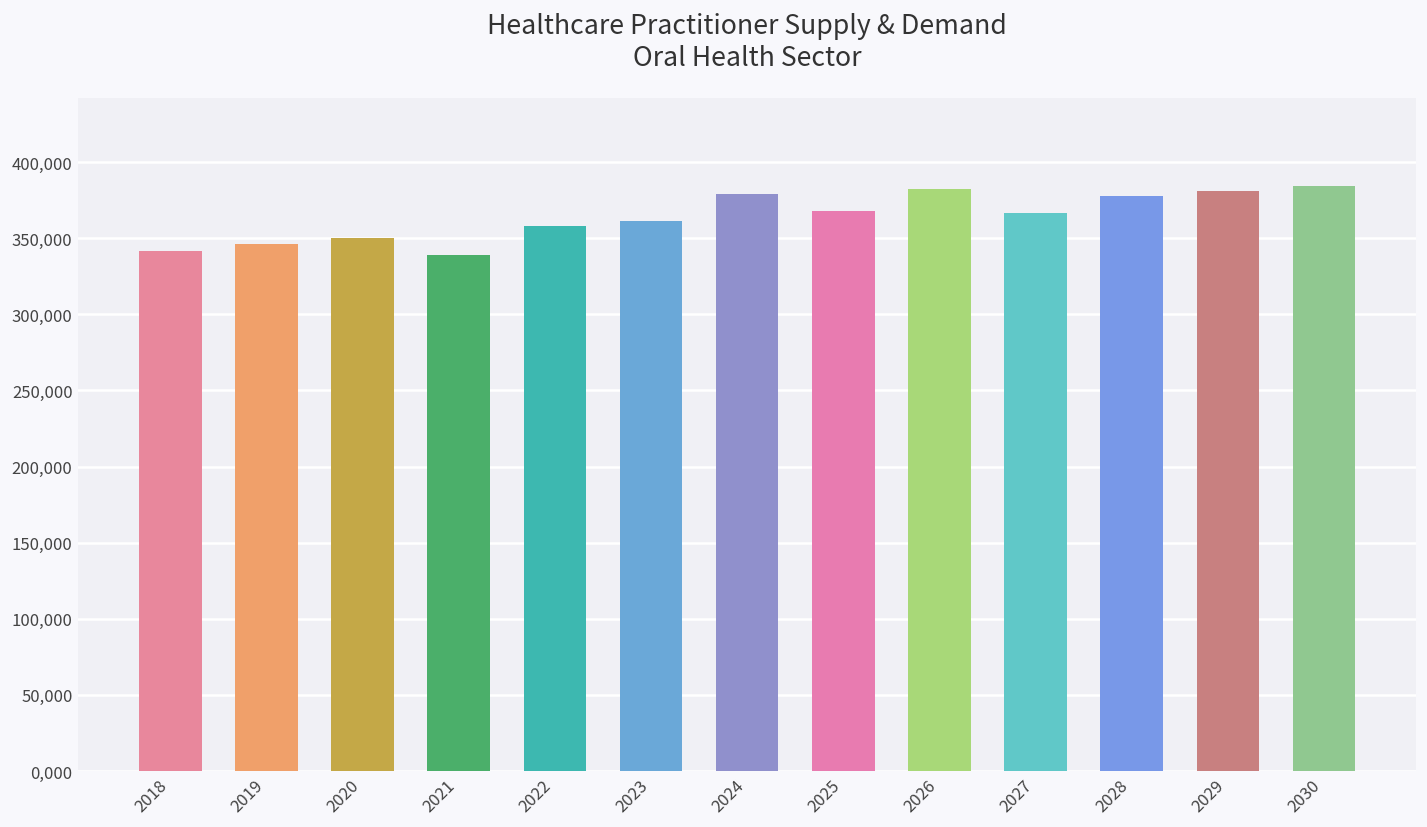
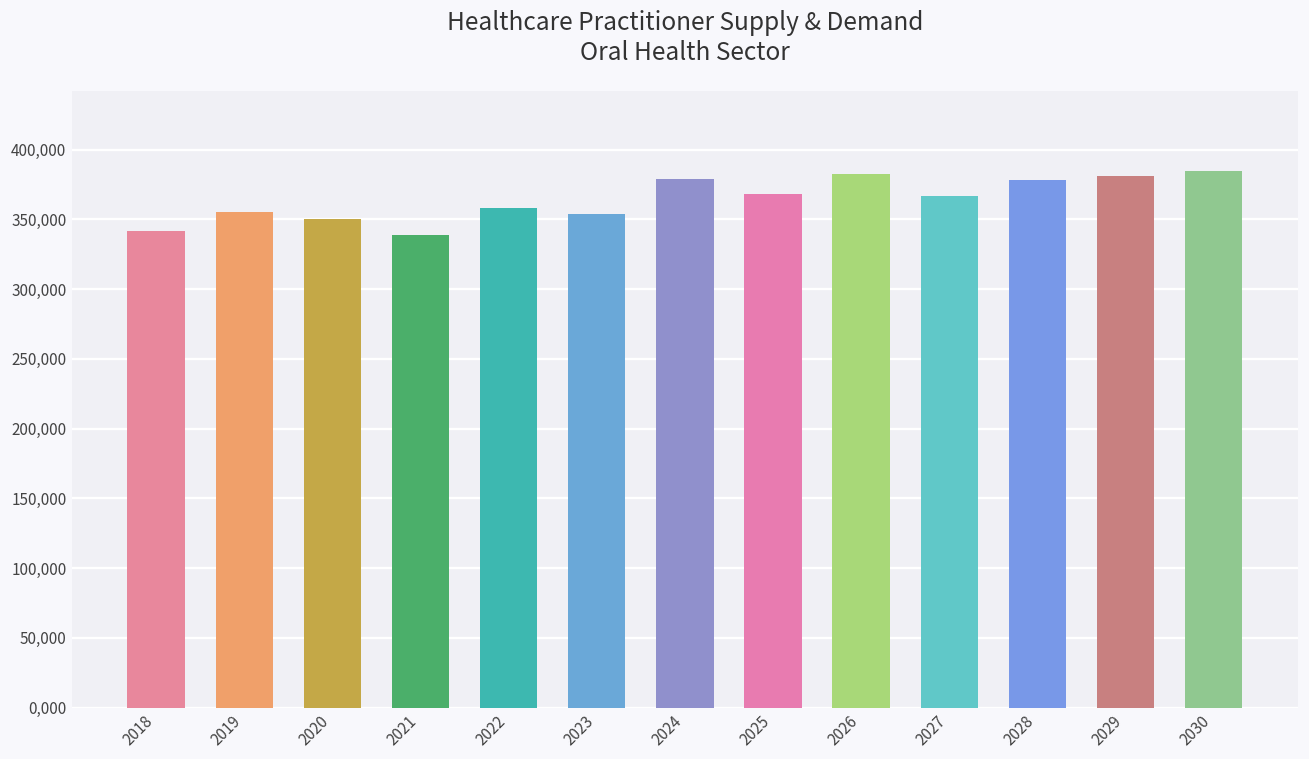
2019: 346,000 -> 355,000
2023: 361,000 -> 354,000
